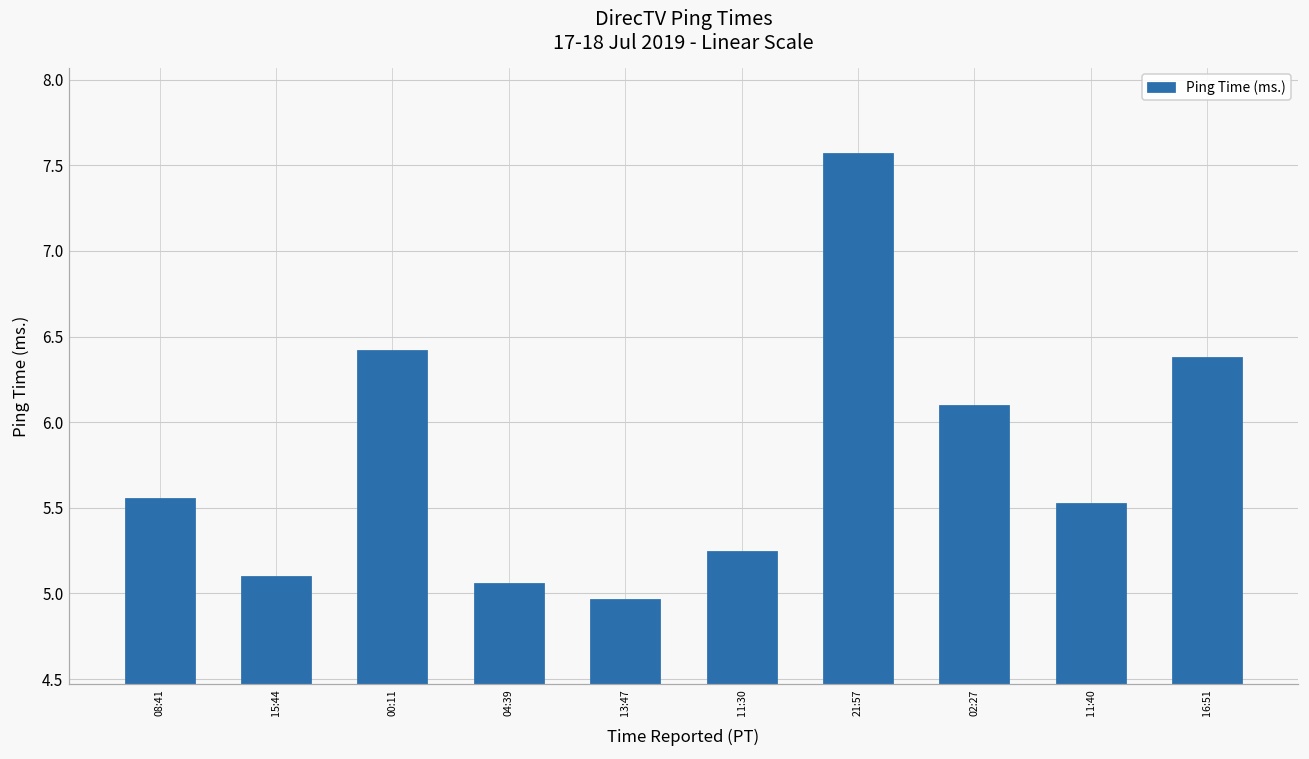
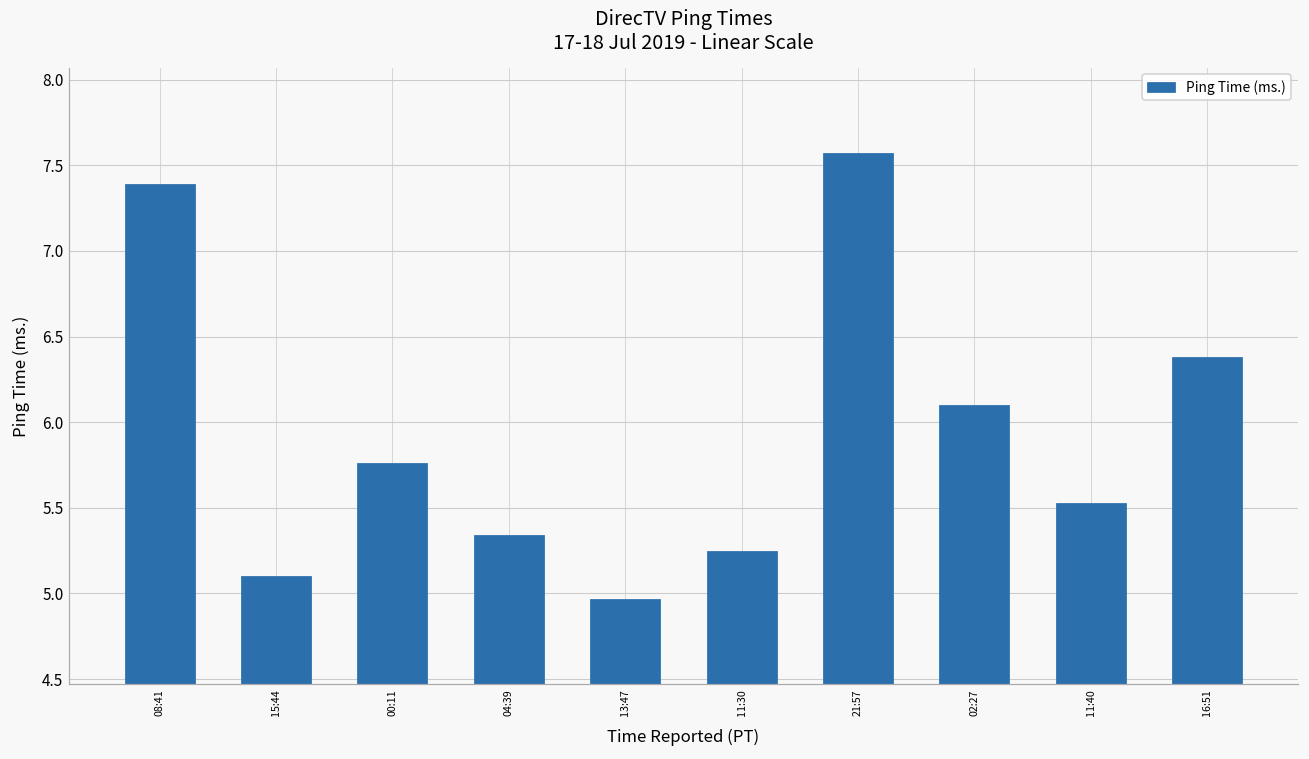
08:41: 5.56 -> 7.39
00:11: 6.42 -> 5.76
04:39: 5.06 -> 5.34
